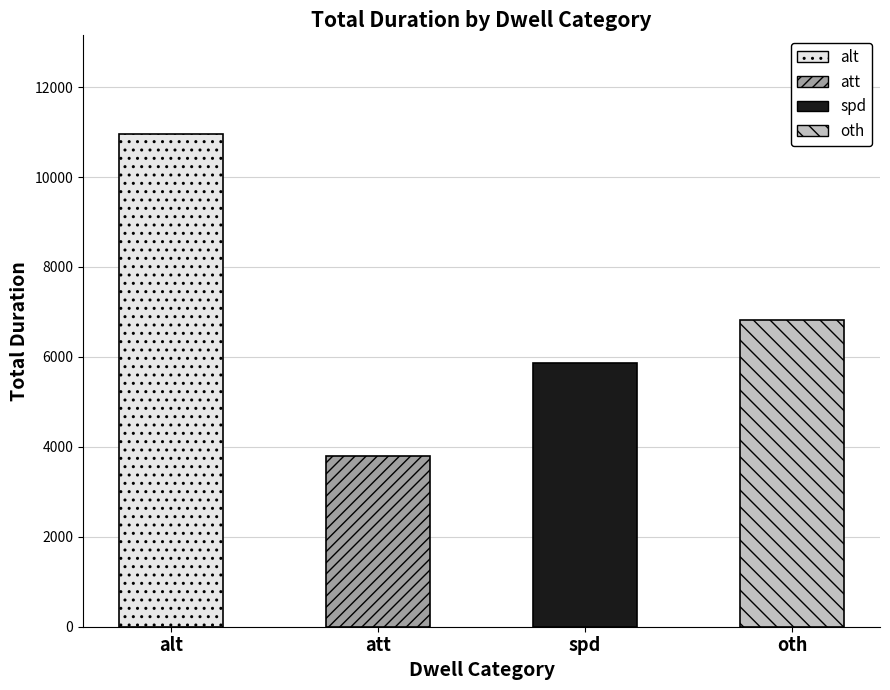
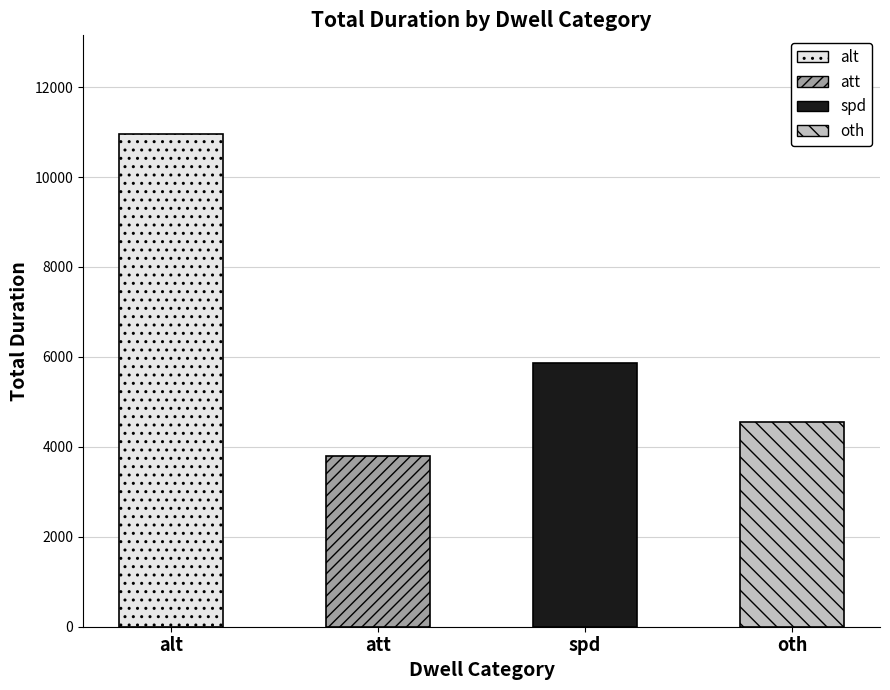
oth: 6800 -> 4600
